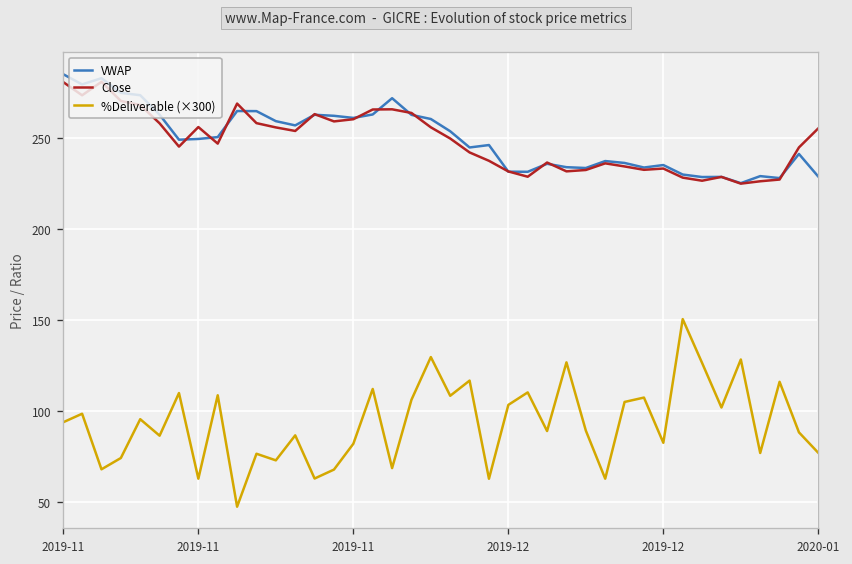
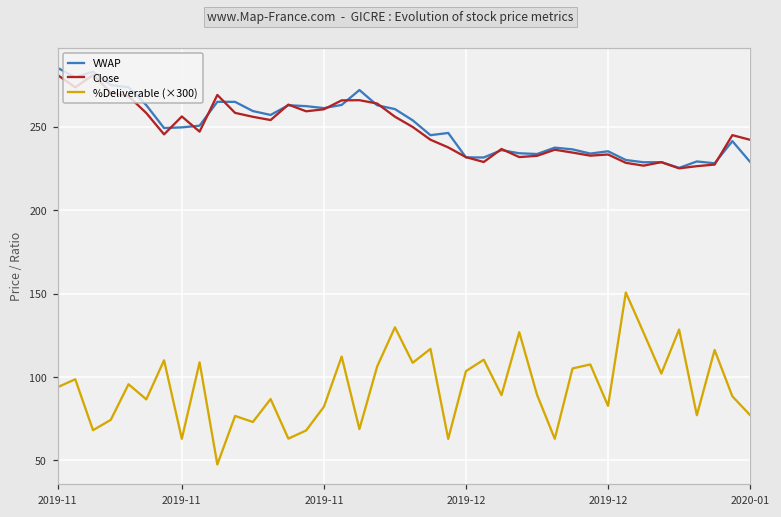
Close, 2020-01: 256 -> 242
